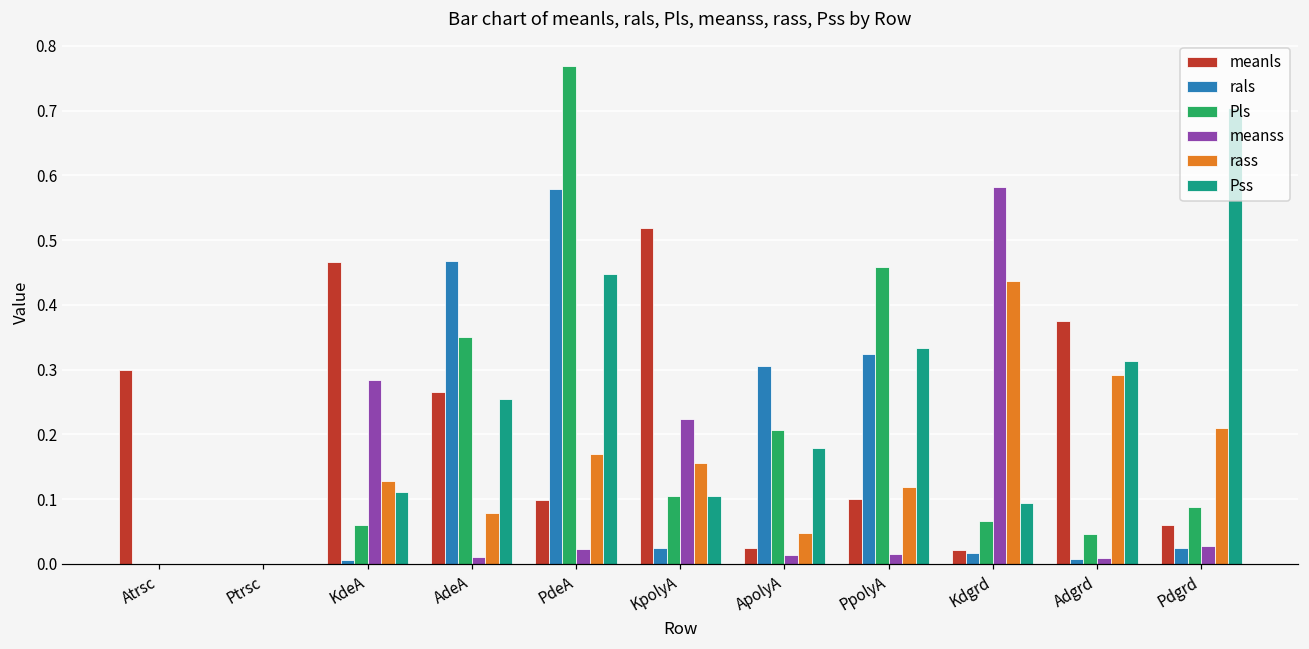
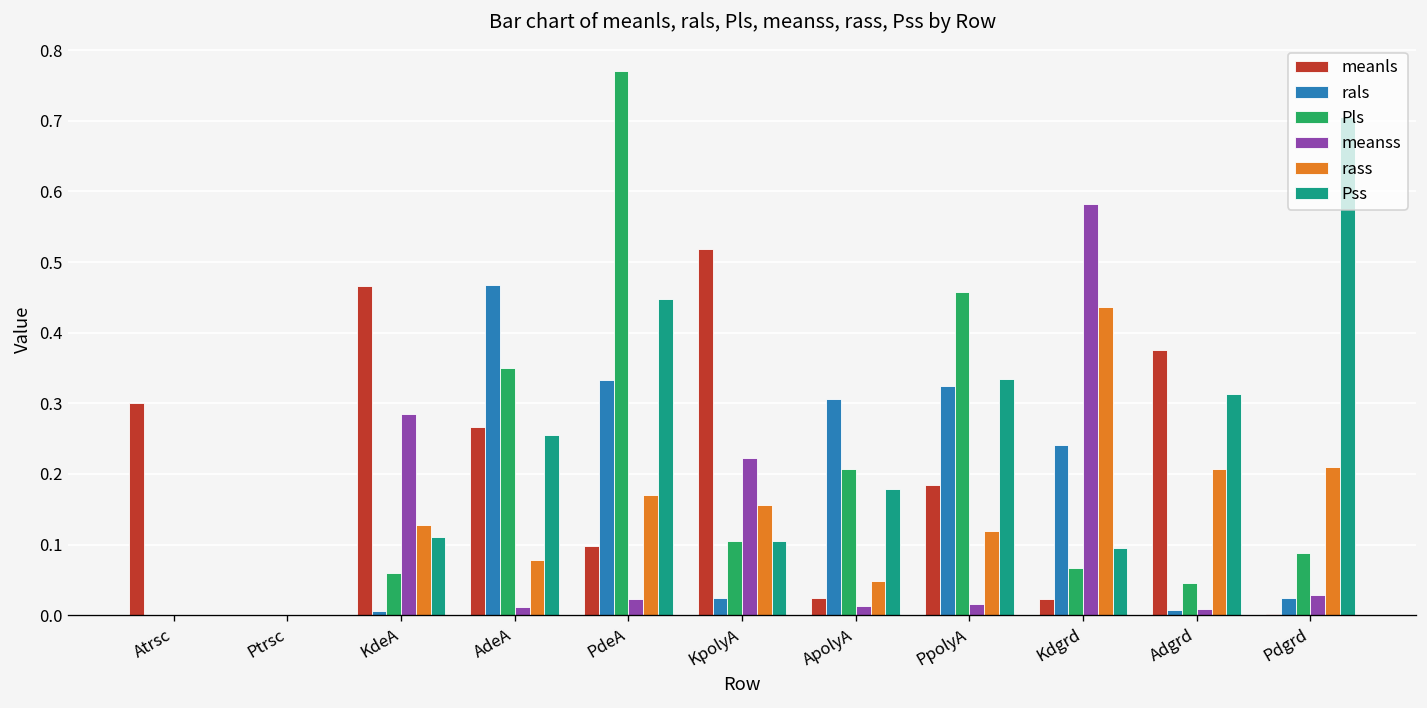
rals, PdeA: 0.58 -> 0.33
meanls, PpolyA: 0.10 -> 0.18
rals, Kdgrd: 0.02 -> 0.24
rass, Adgrd: 0.29 -> 0.21
meanls, Pdgrd: 0.06 -> 0.00
